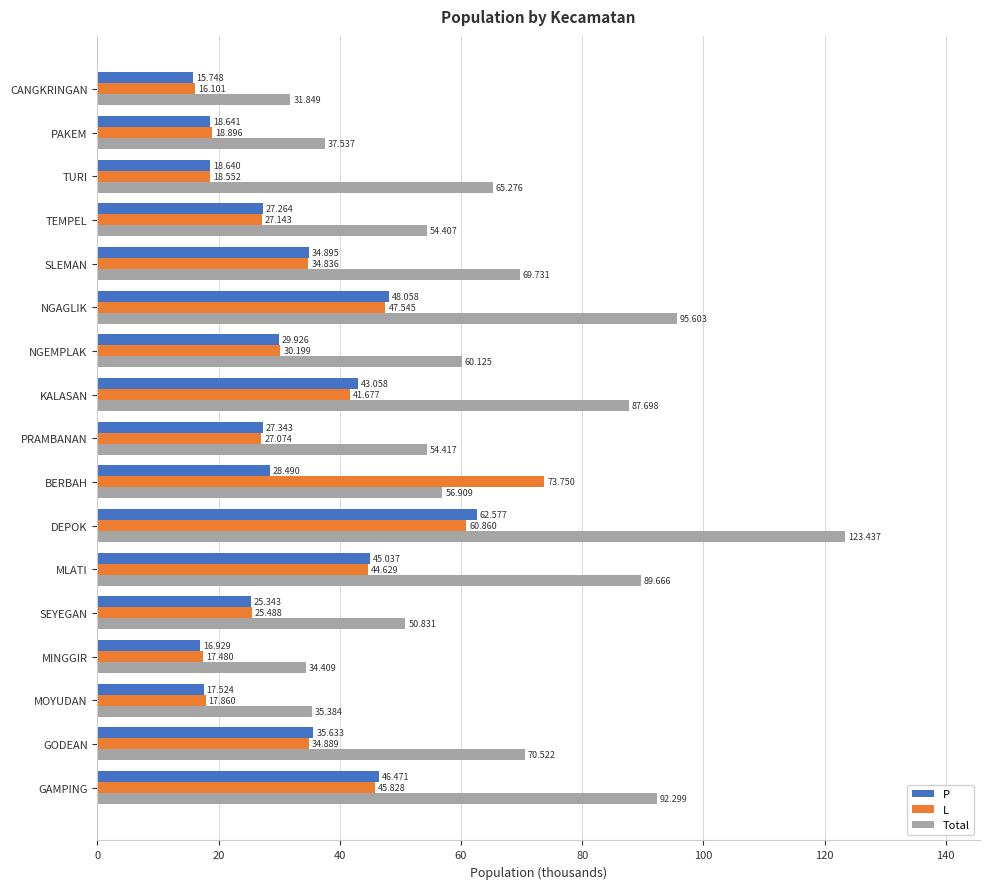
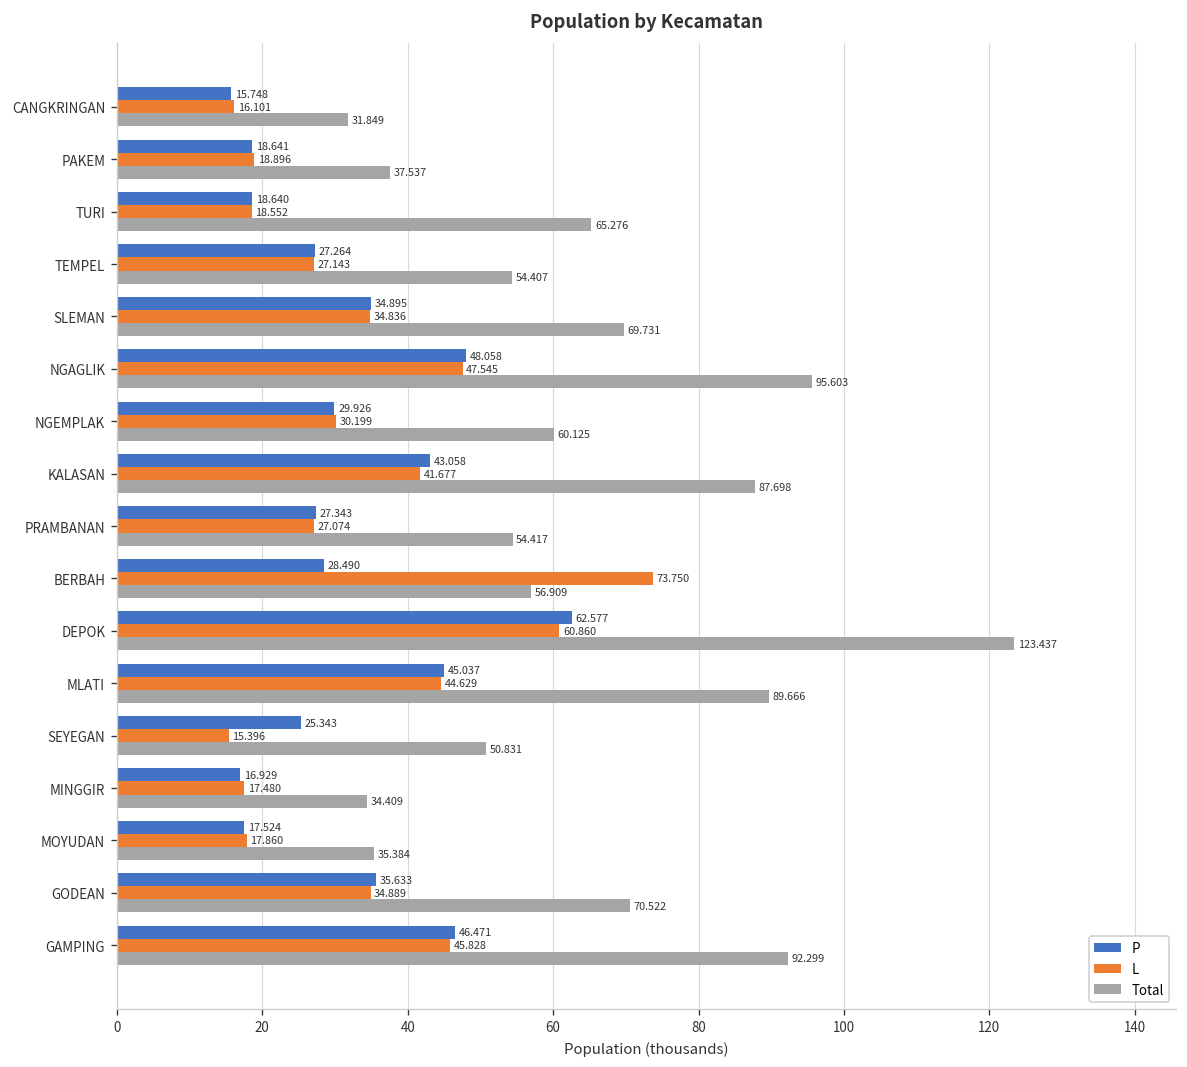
L, SEYEGAN: 25.488 -> 15.396
